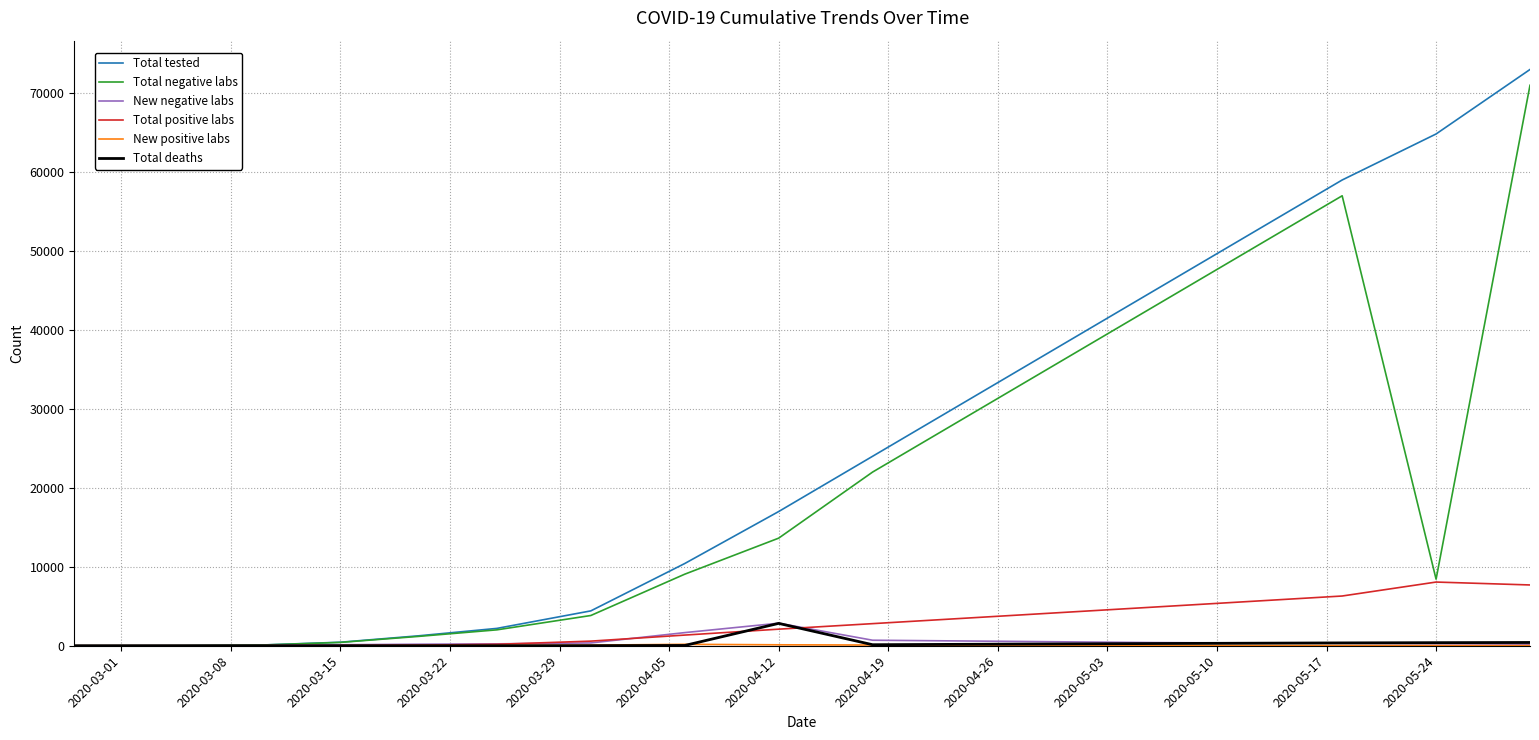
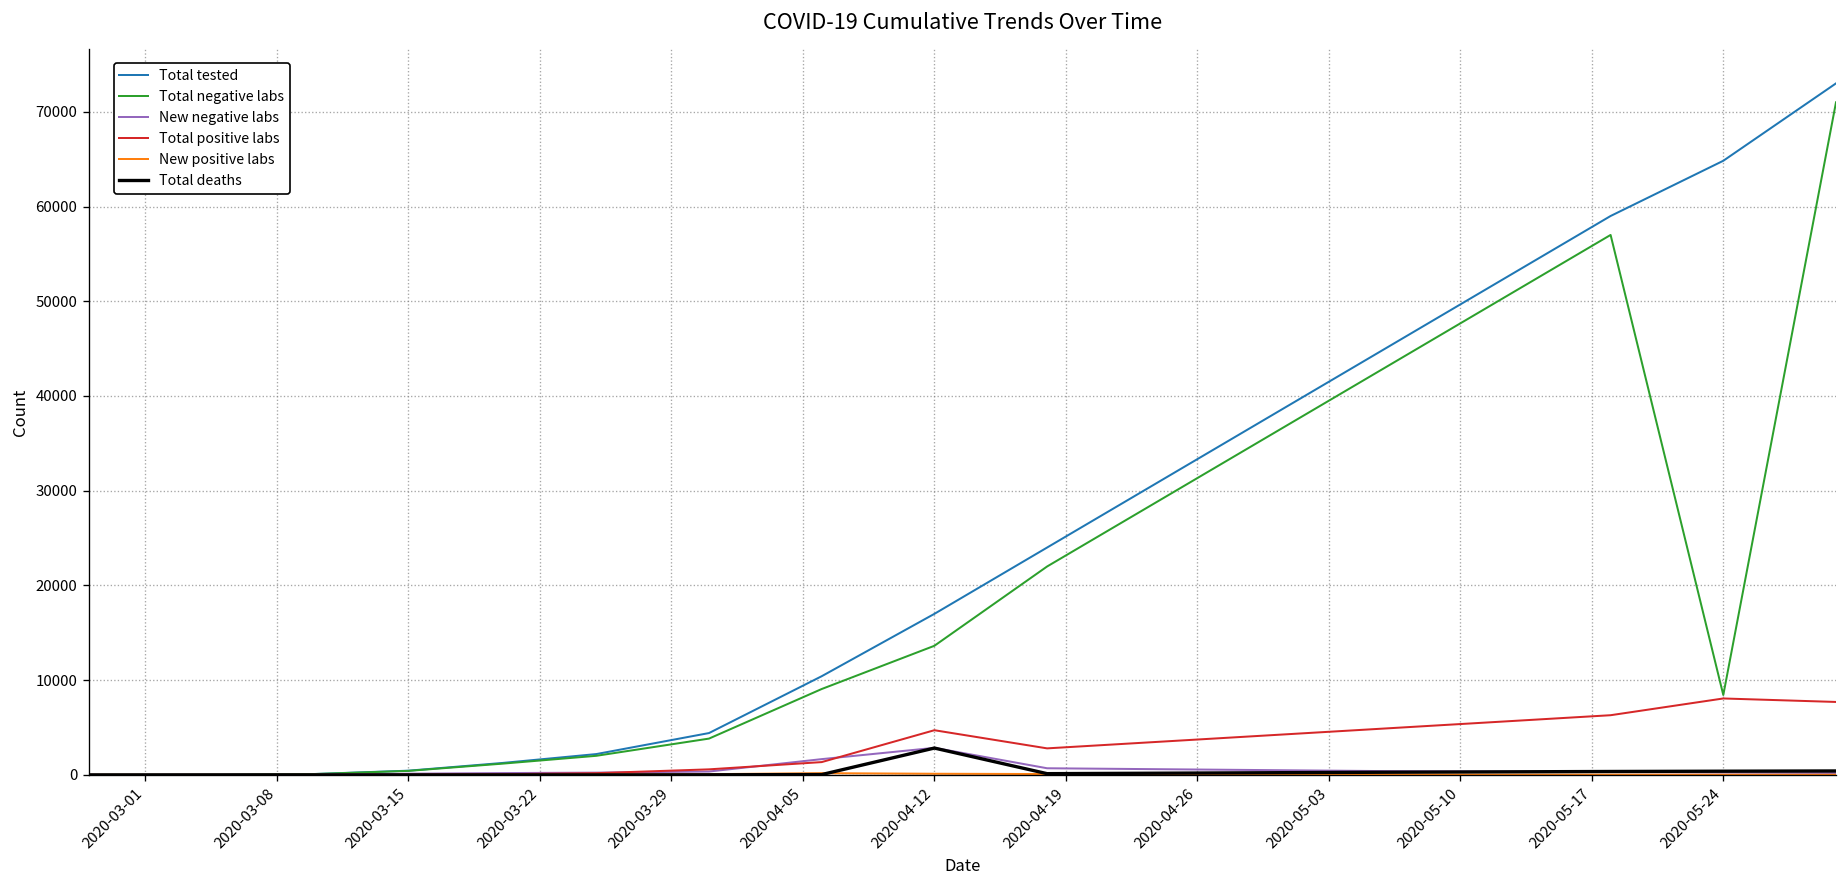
Total positive labs, 2020-04-12: 2000 -> 5000
